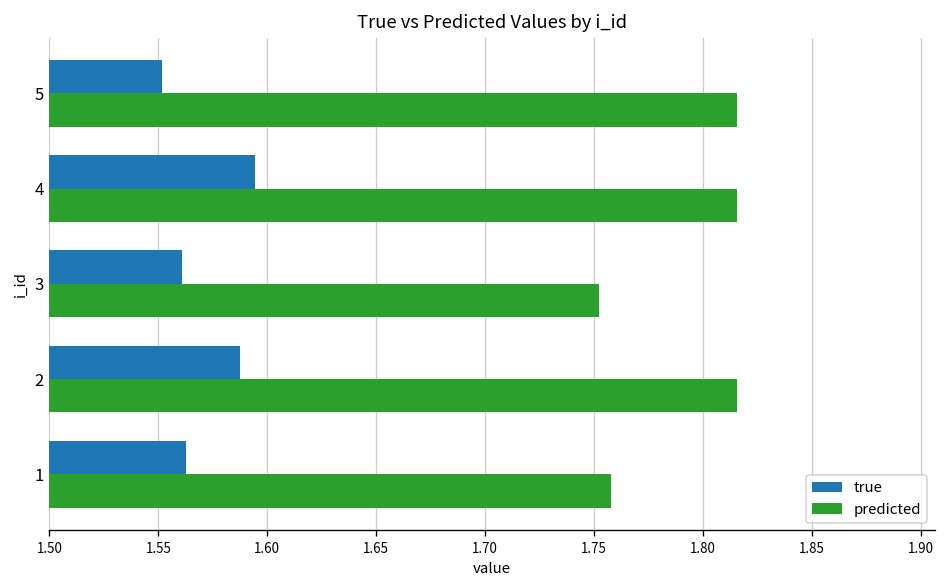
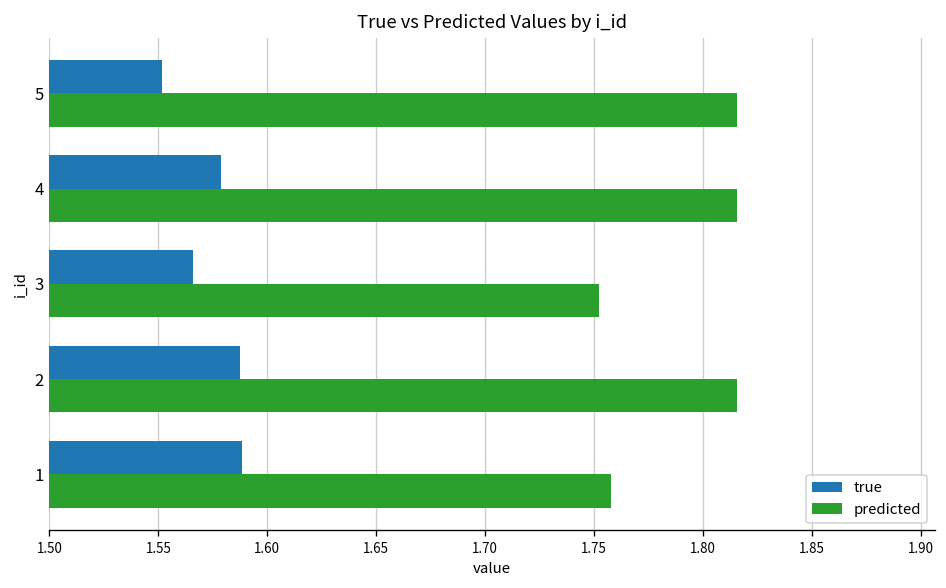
true, 4: 1.594 -> 1.579
true, 3: 1.561 -> 1.566
true, 1: 1.563 -> 1.589
